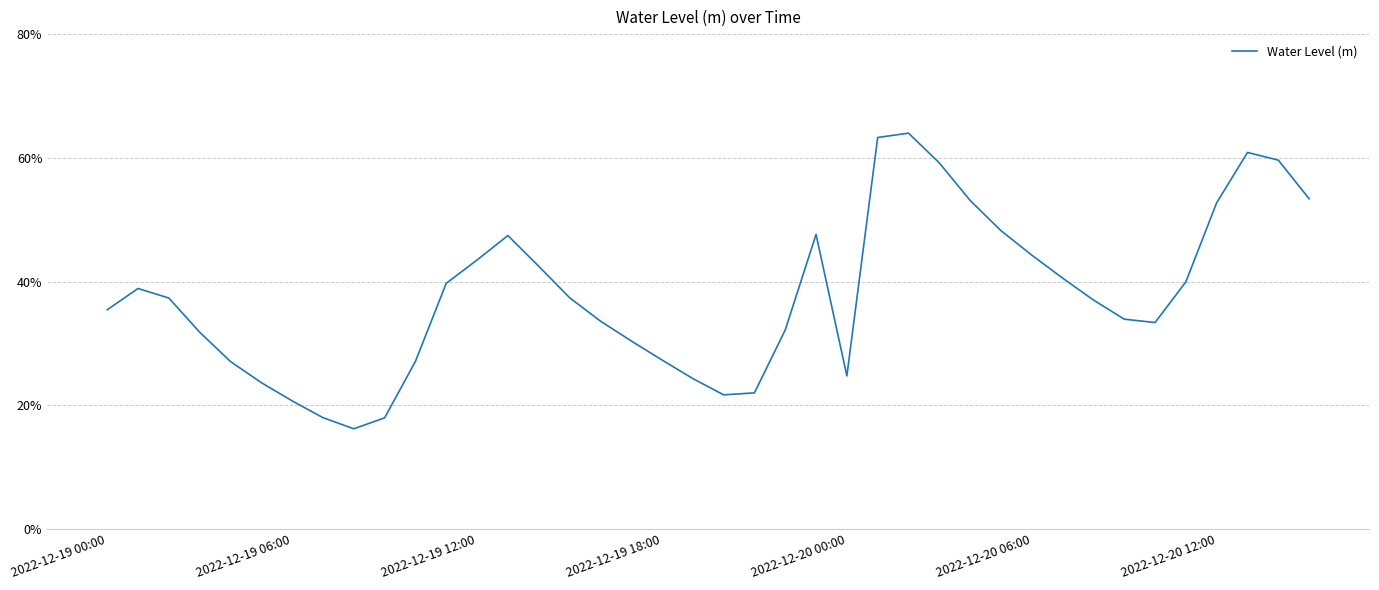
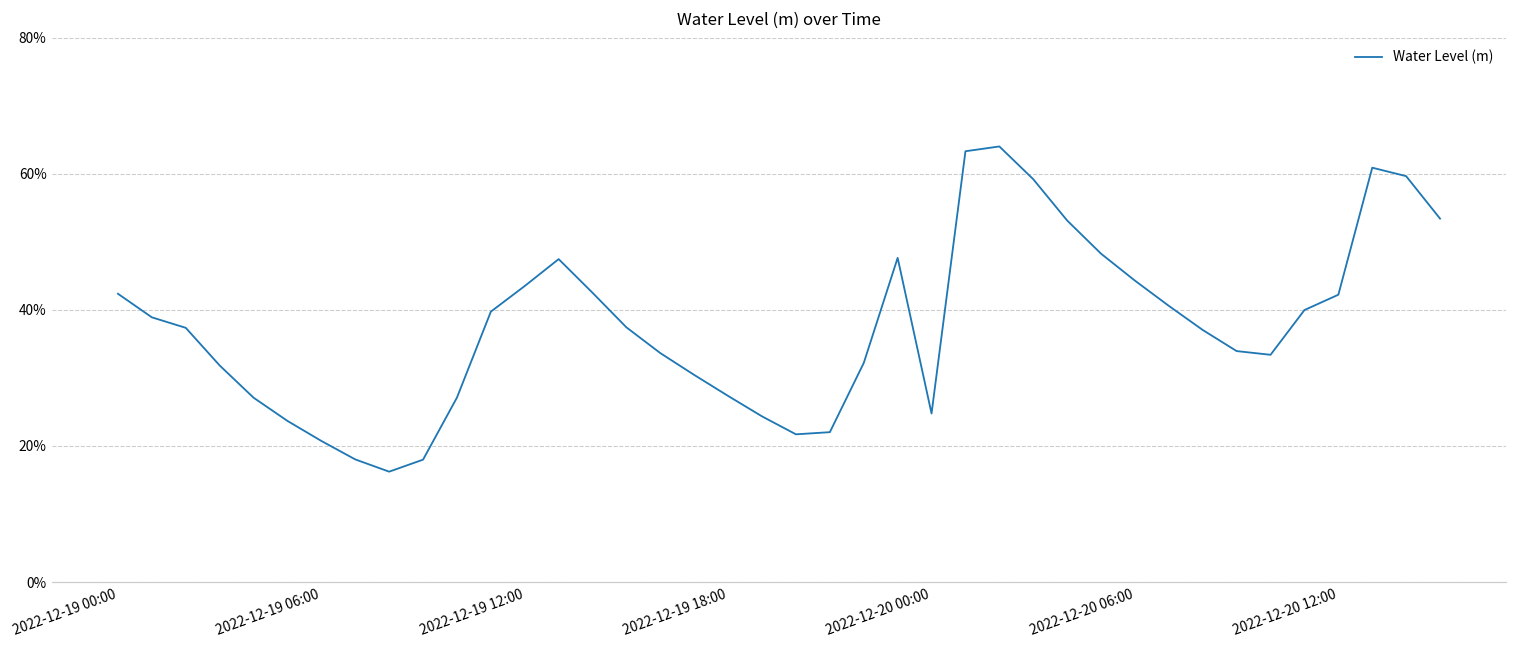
2022-12-19 00:00: 35% -> 42%
2022-12-20 12:00: 53% -> 42%
